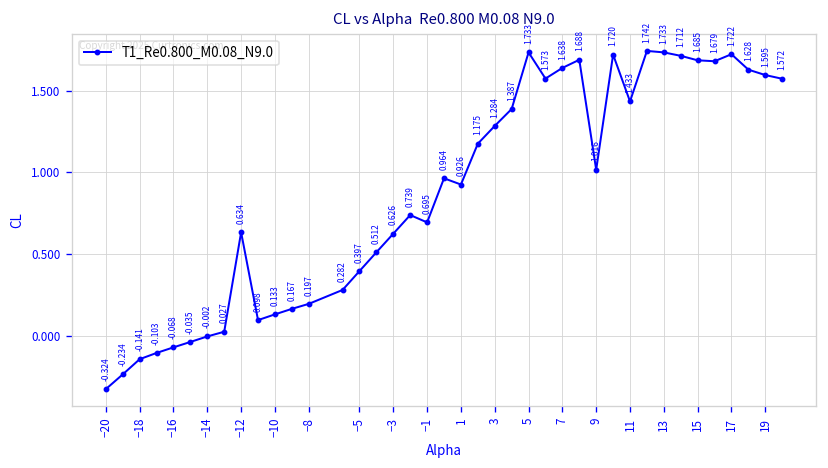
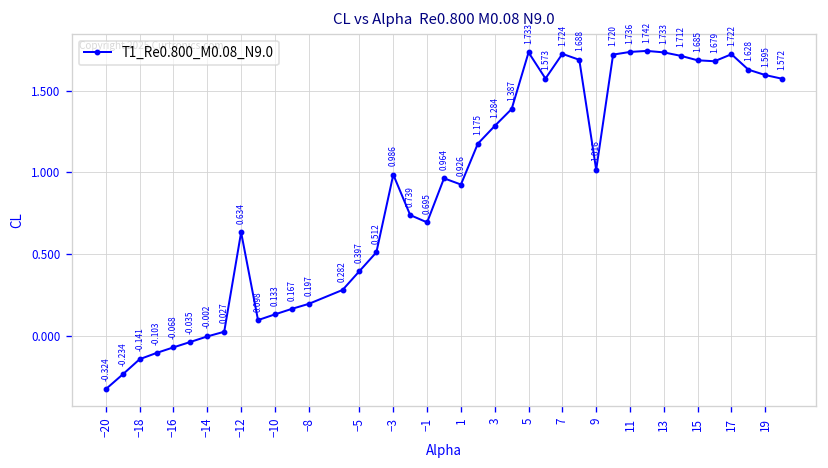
−3: 0.626 -> 0.986
7: 1.638 -> 1.724
11: 1.433 -> 1.736
